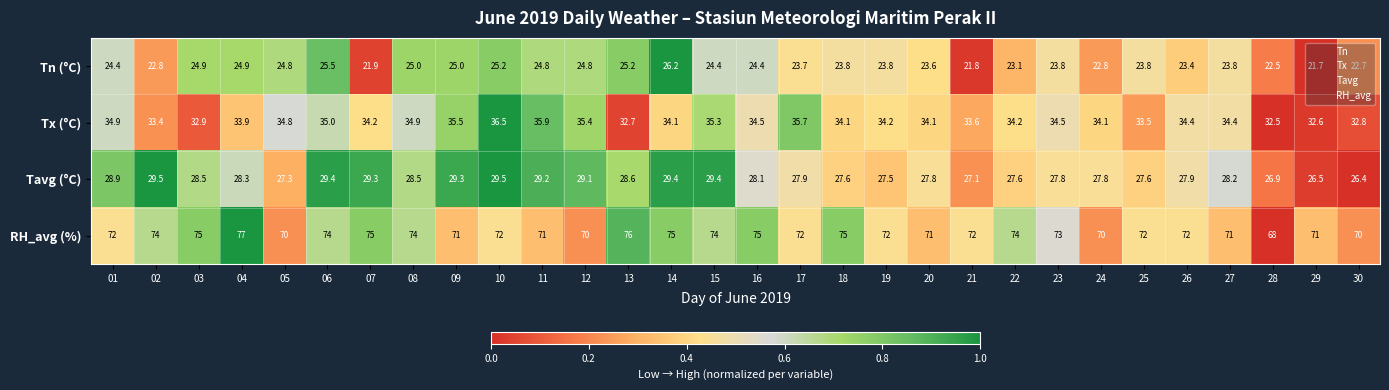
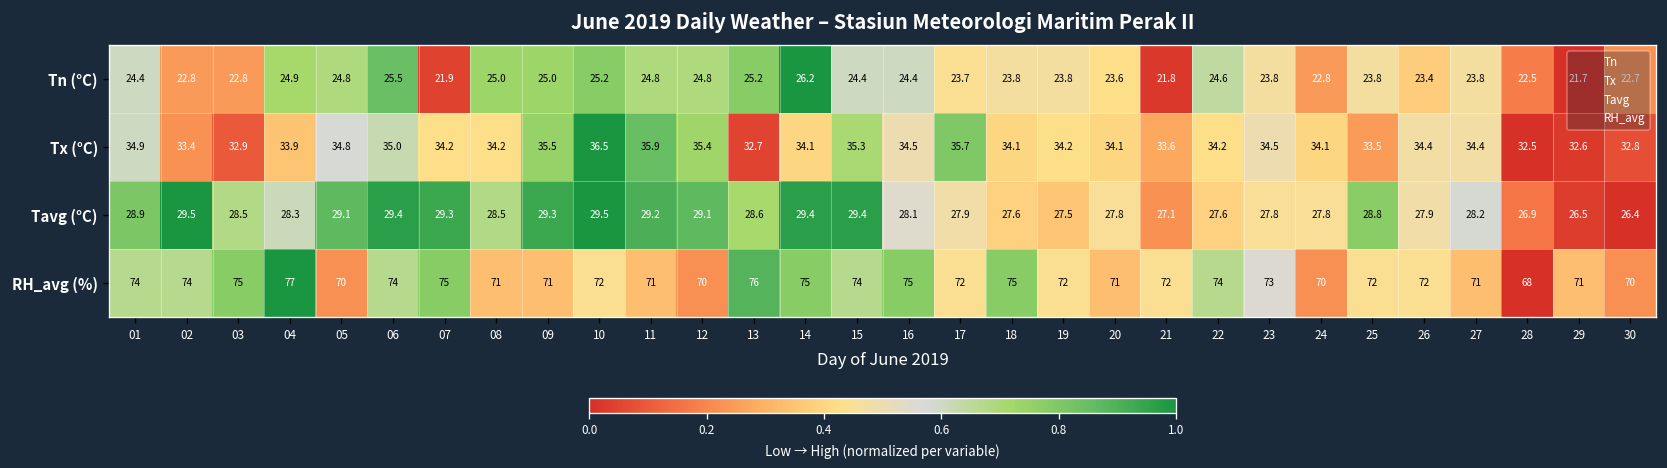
Tn (°C), 03: 24.9 -> 22.8
Tn (°C), 22: 23.1 -> 24.6
Tx (°C), 08: 34.9 -> 34.2
Tavg (°C), 05: 27.3 -> 29.1
Tavg (°C), 25: 27.6 -> 28.8
RH_avg (%), 01: 72 -> 74
RH_avg (%), 08: 74 -> 71
